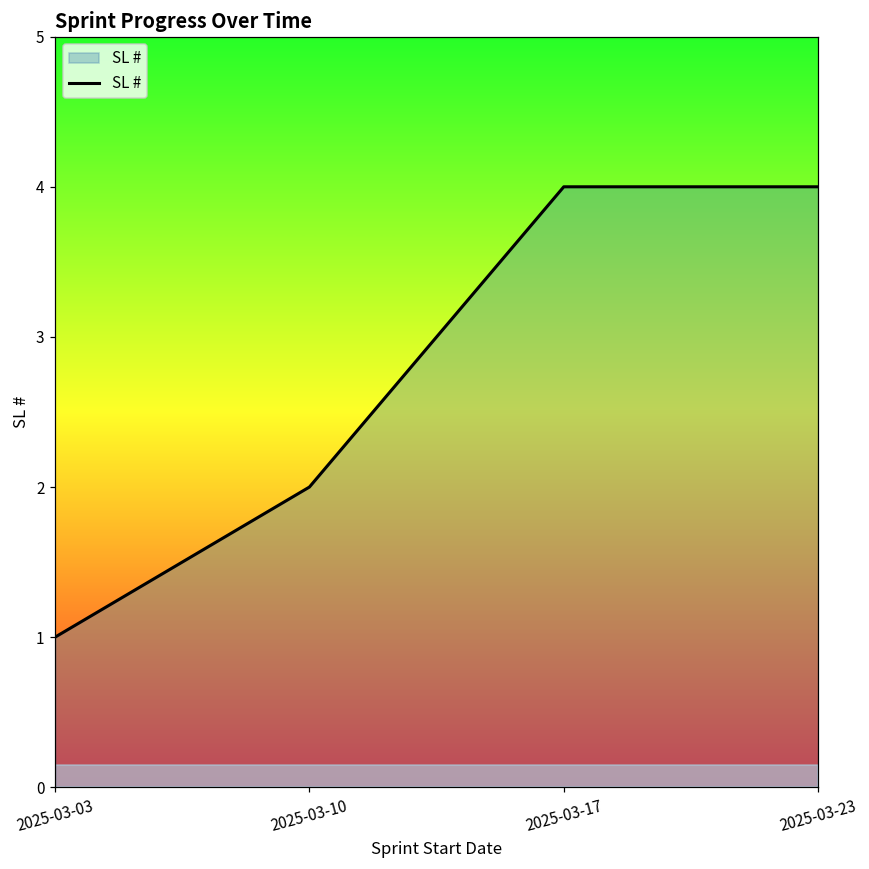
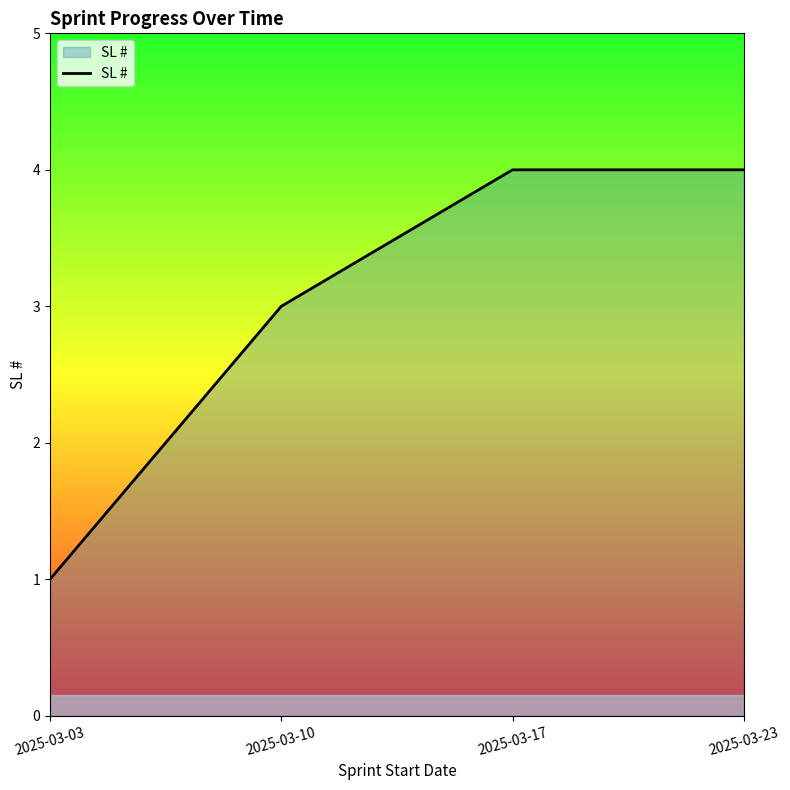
2025-03-10: 2 -> 3
